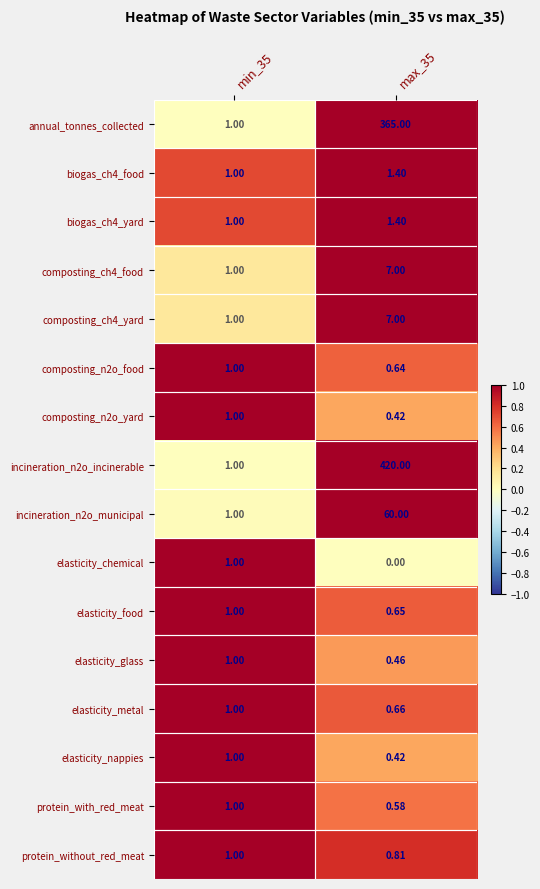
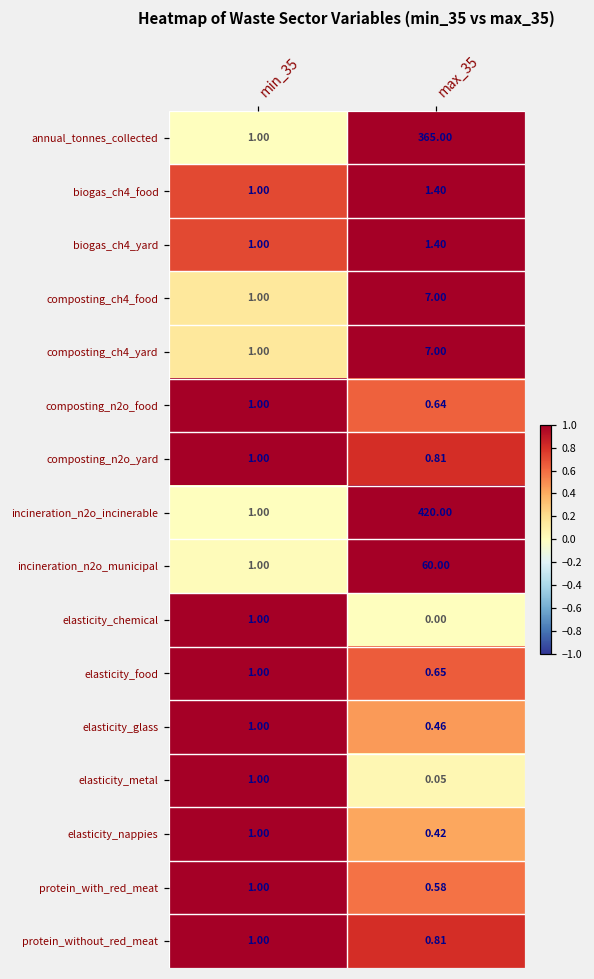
composting_n2o_yard, max_35: 0.42 -> 0.81
elasticity_metal, max_35: 0.66 -> 0.05
